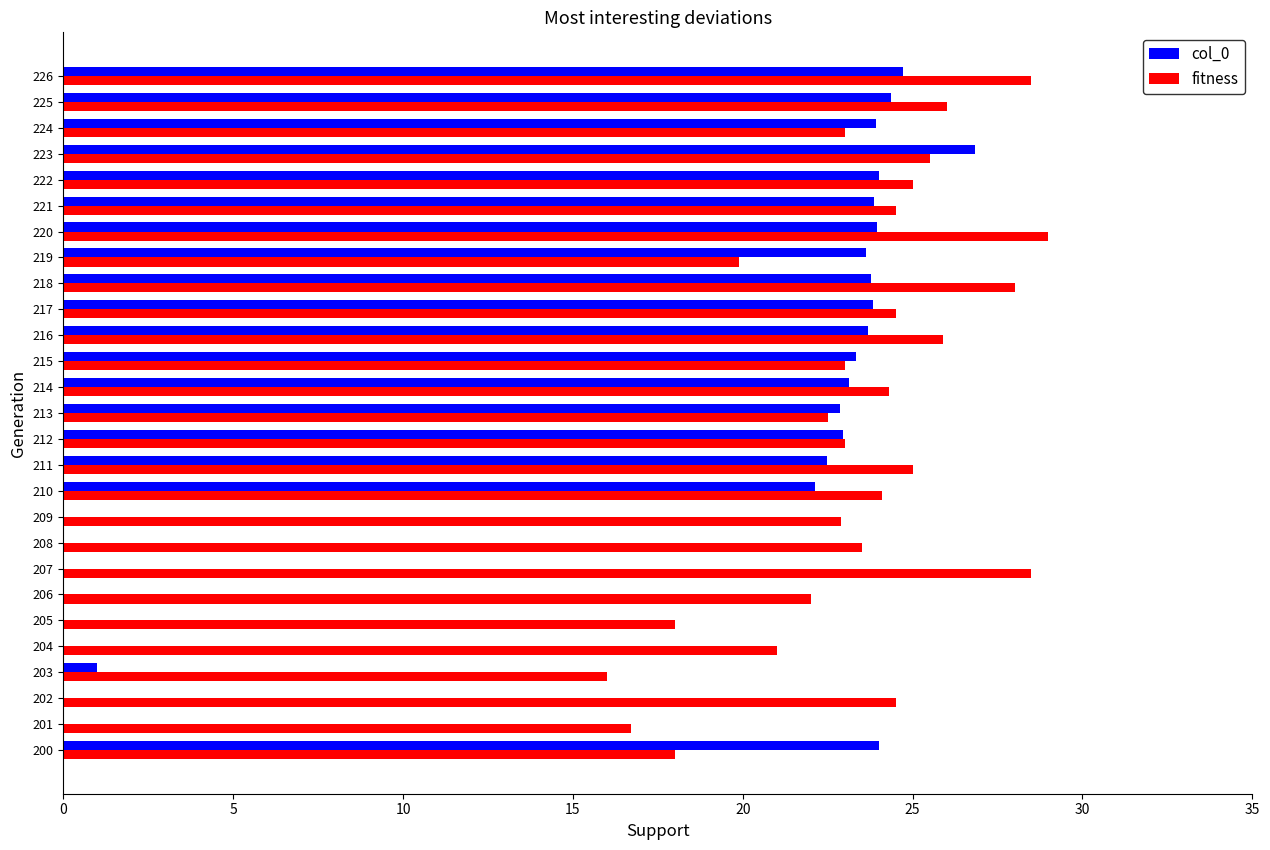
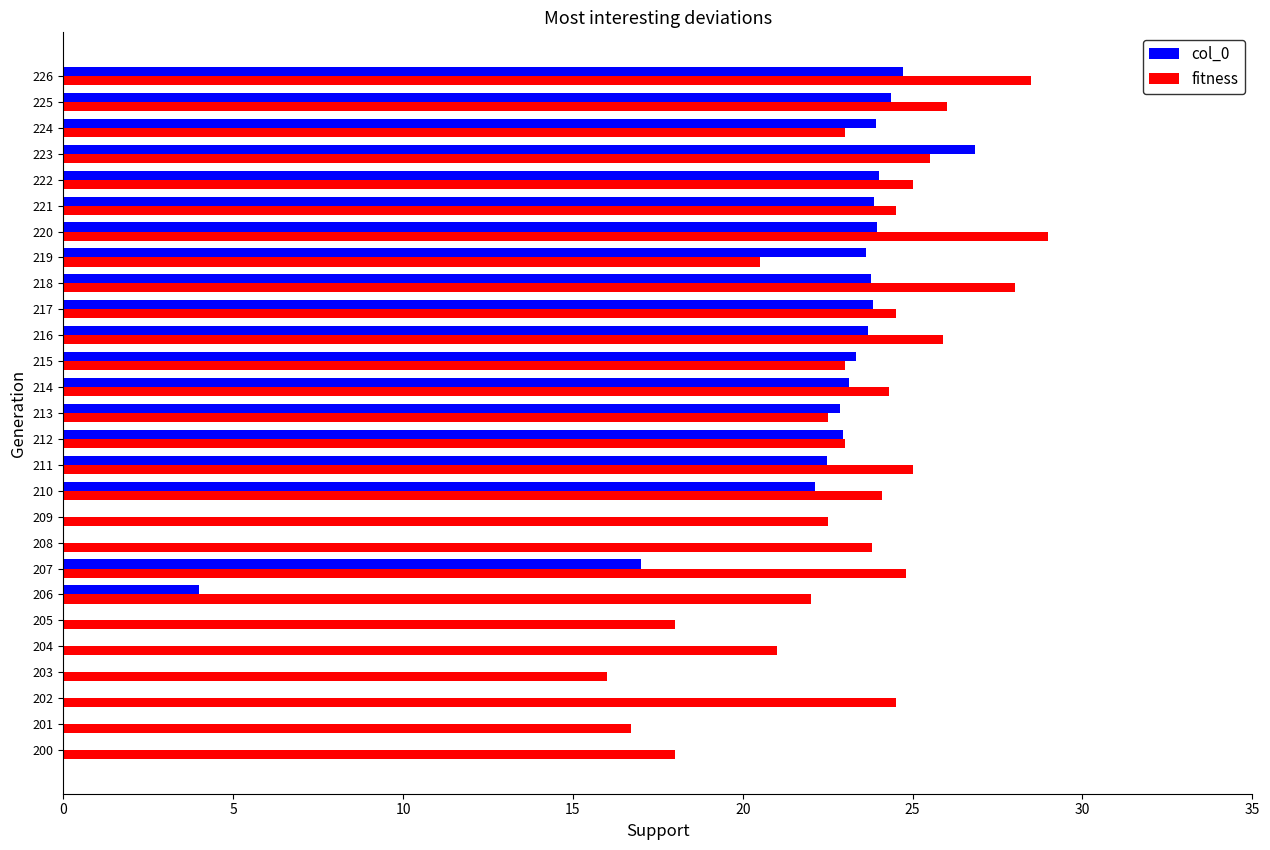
fitness, 219: 19.9 -> 20.5
fitness, 209: 22.9 -> 22.5
fitness, 208: 23.5 -> 23.8
col_0, 207: 0 -> 17
fitness, 207: 28.5 -> 24.8
col_0, 206: 0 -> 4
col_0, 203: 1 -> 0
col_0, 200: 24 -> 0
